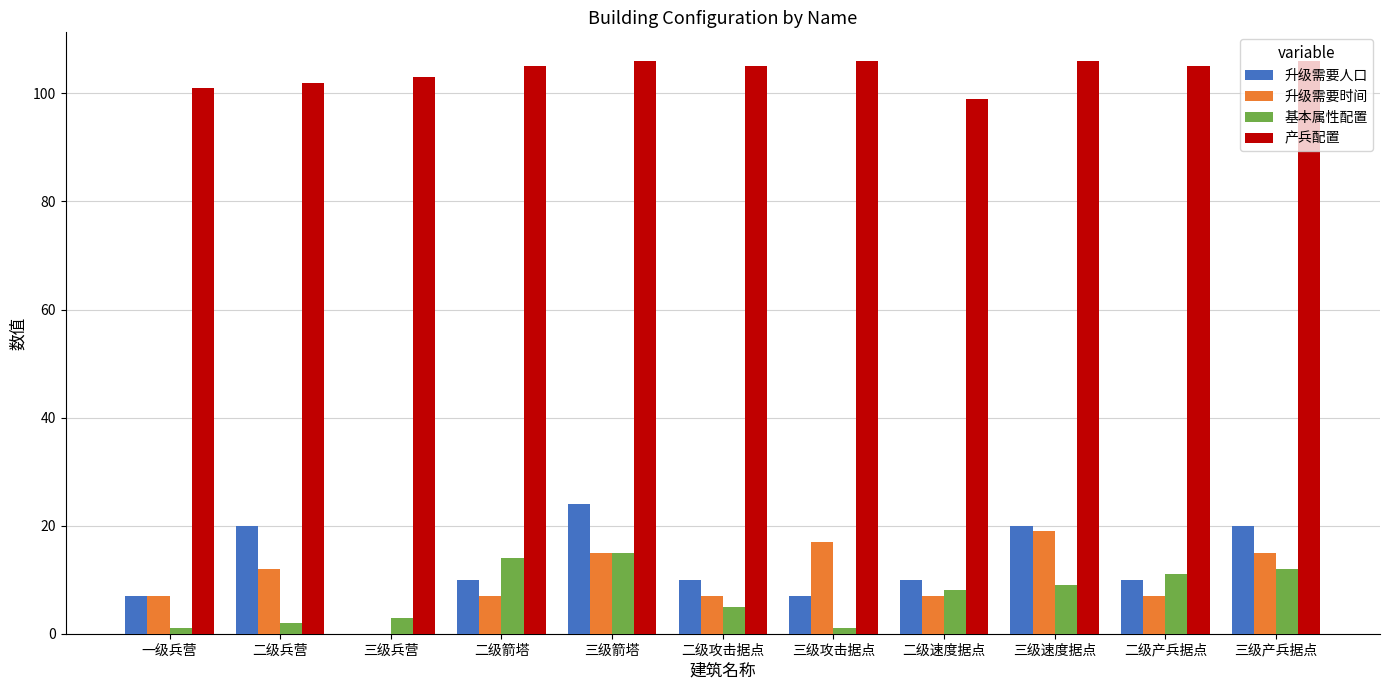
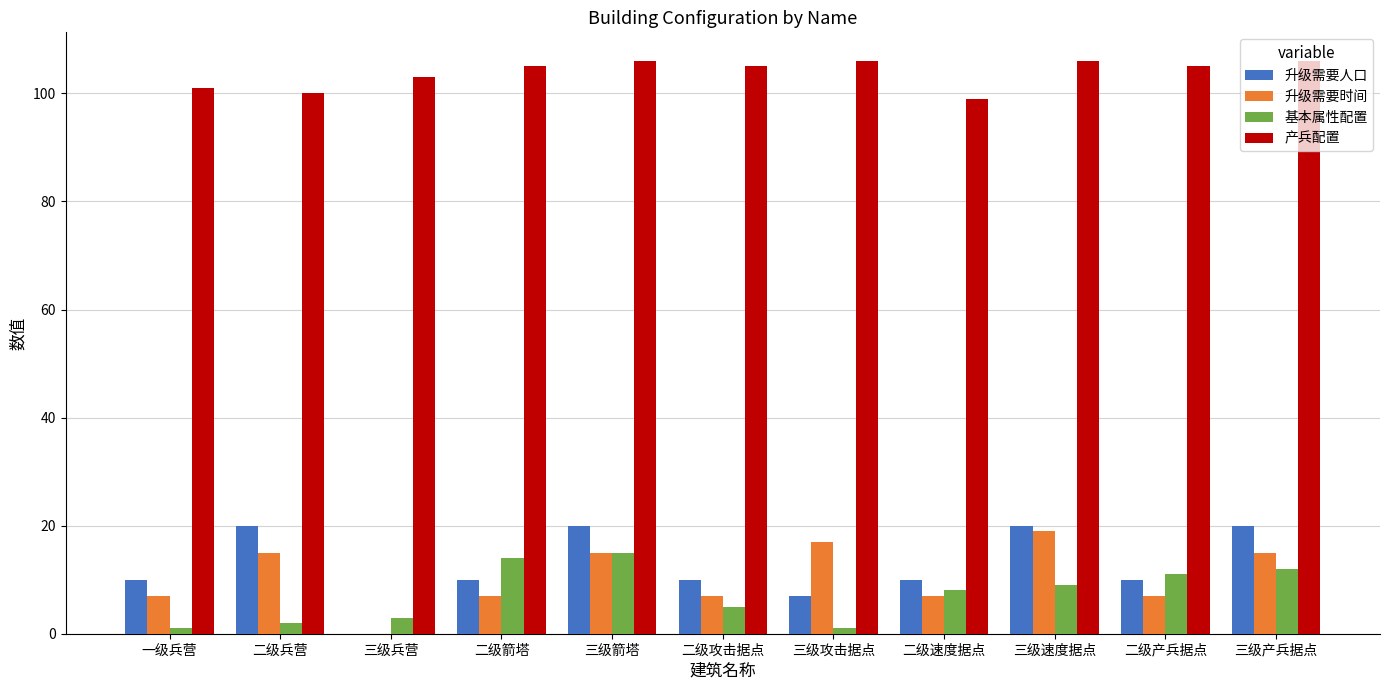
升级需要人口, 一级兵营: 7 -> 10
升级需要时间, 二级兵营: 12 -> 15
产兵配置, 二级兵营: 102 -> 100
升级需要人口, 三级箭塔: 24 -> 20
